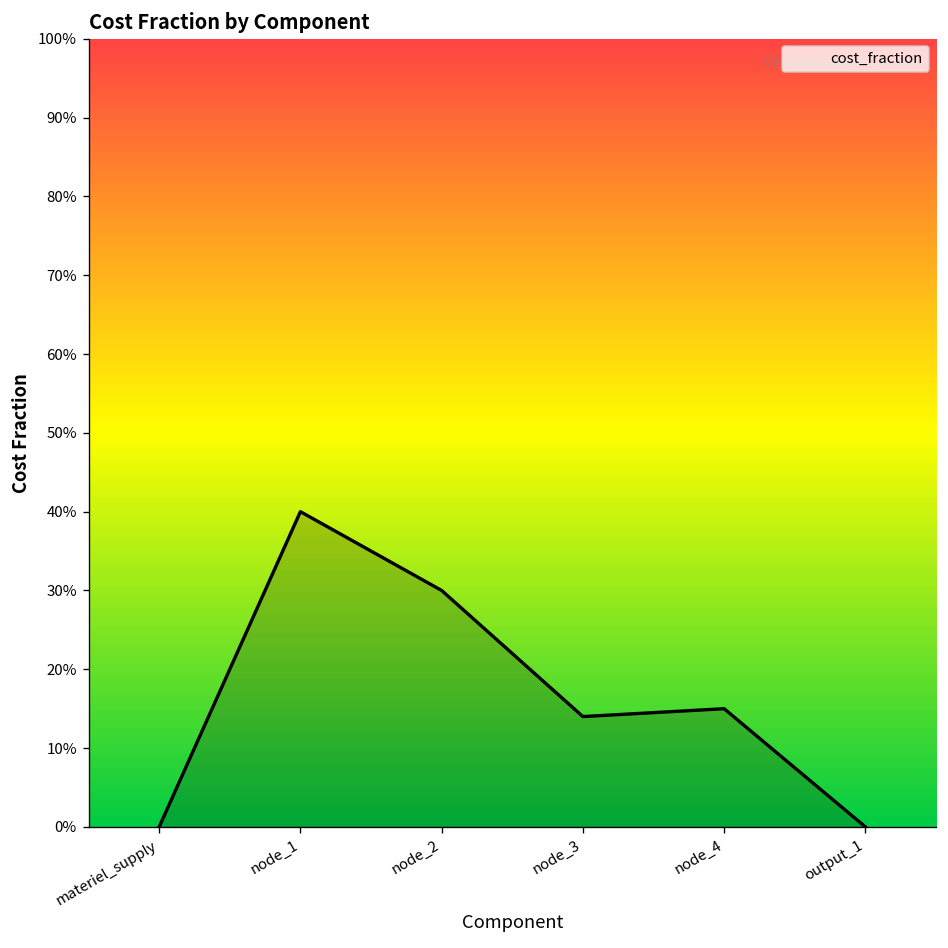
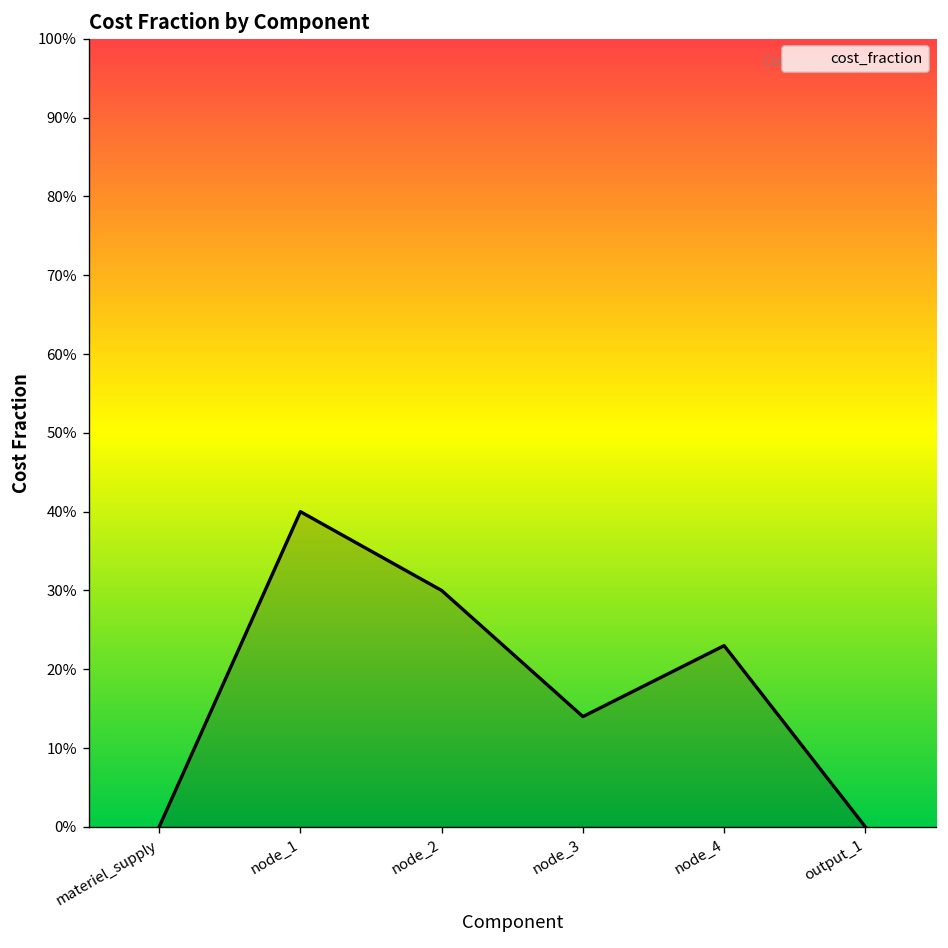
node_4: 15% -> 23%
